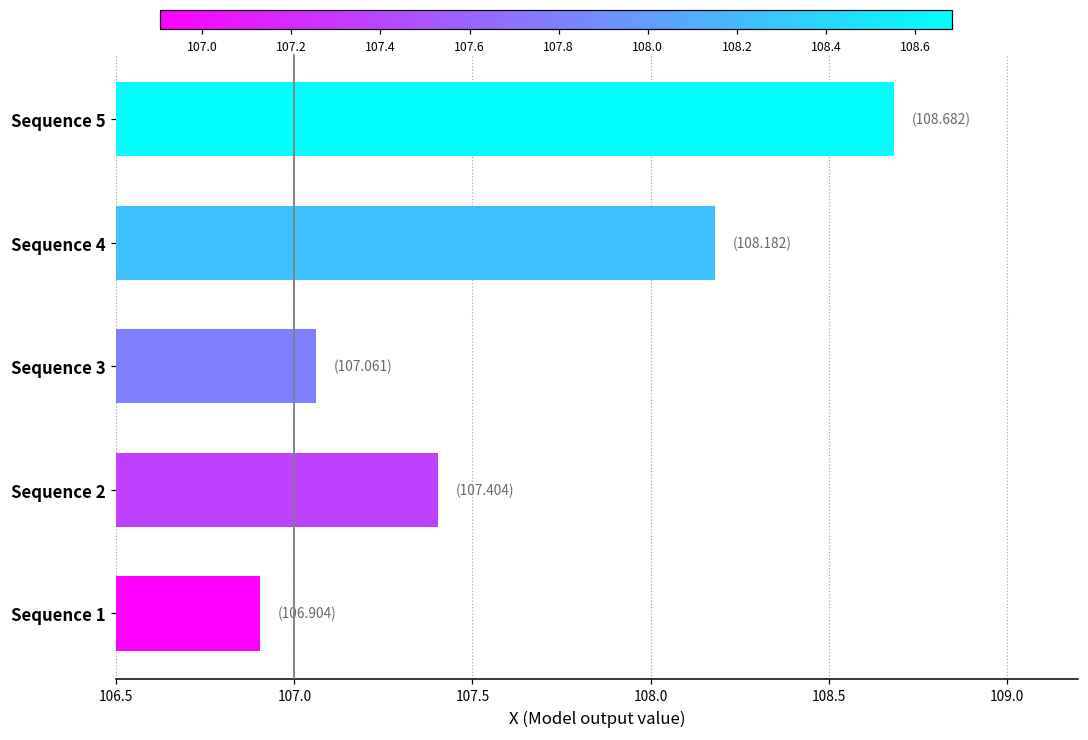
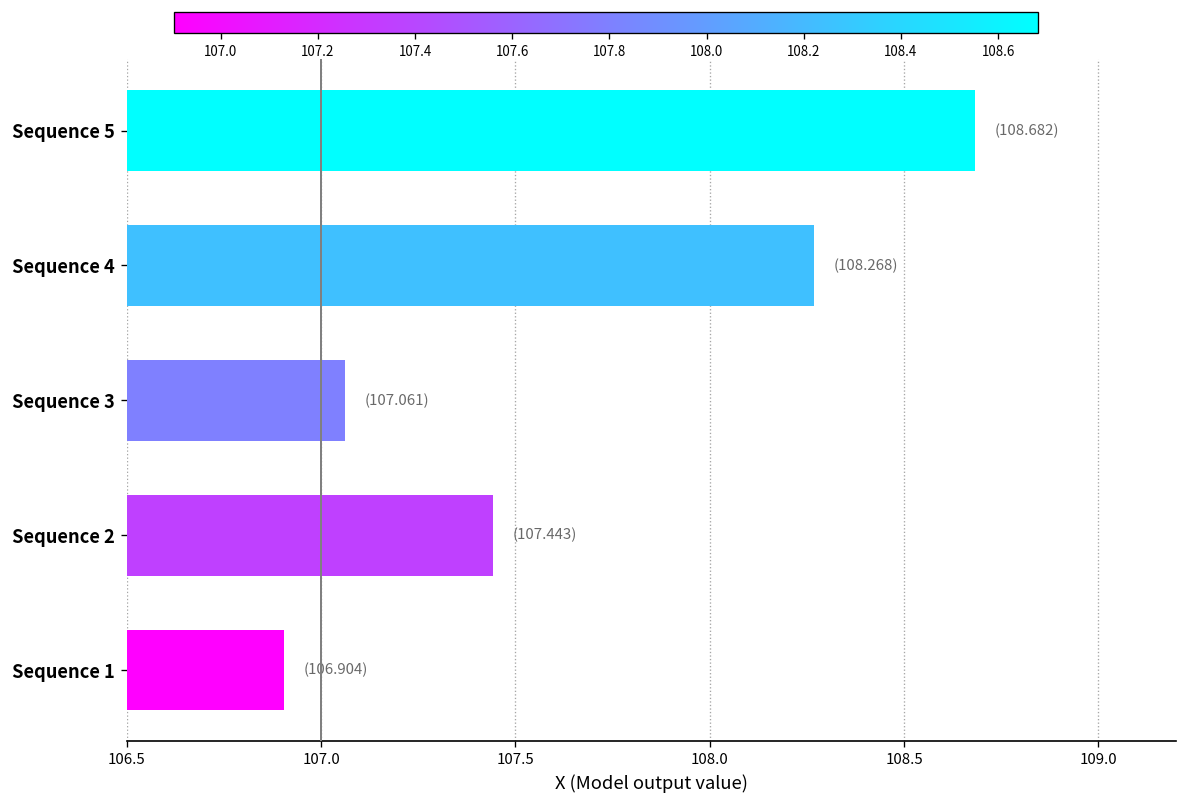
Sequence 4: (108.182) -> (108.268)
Sequence 2: (107.404) -> (107.443)
